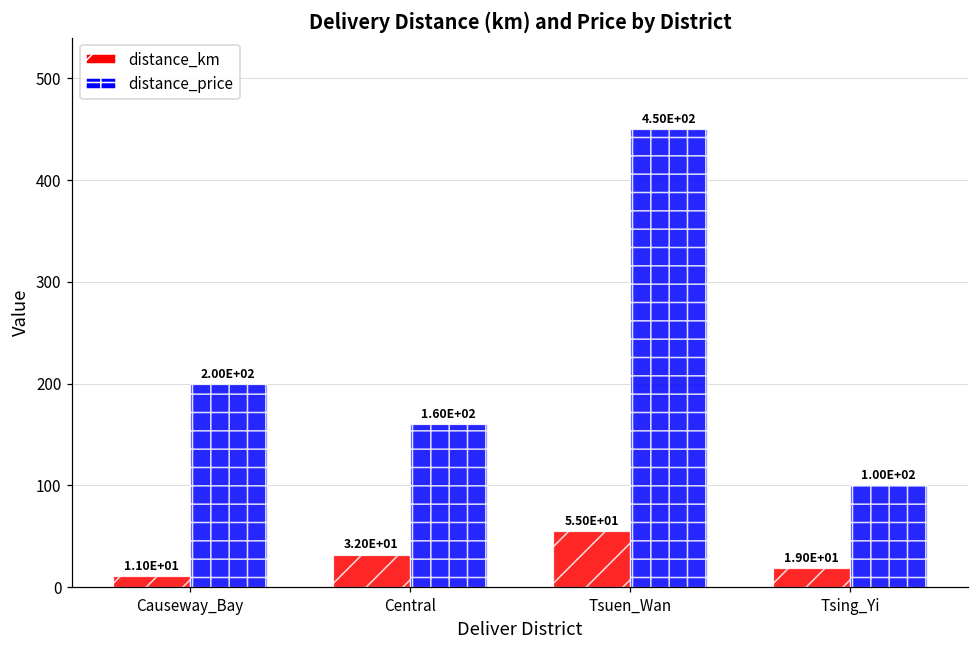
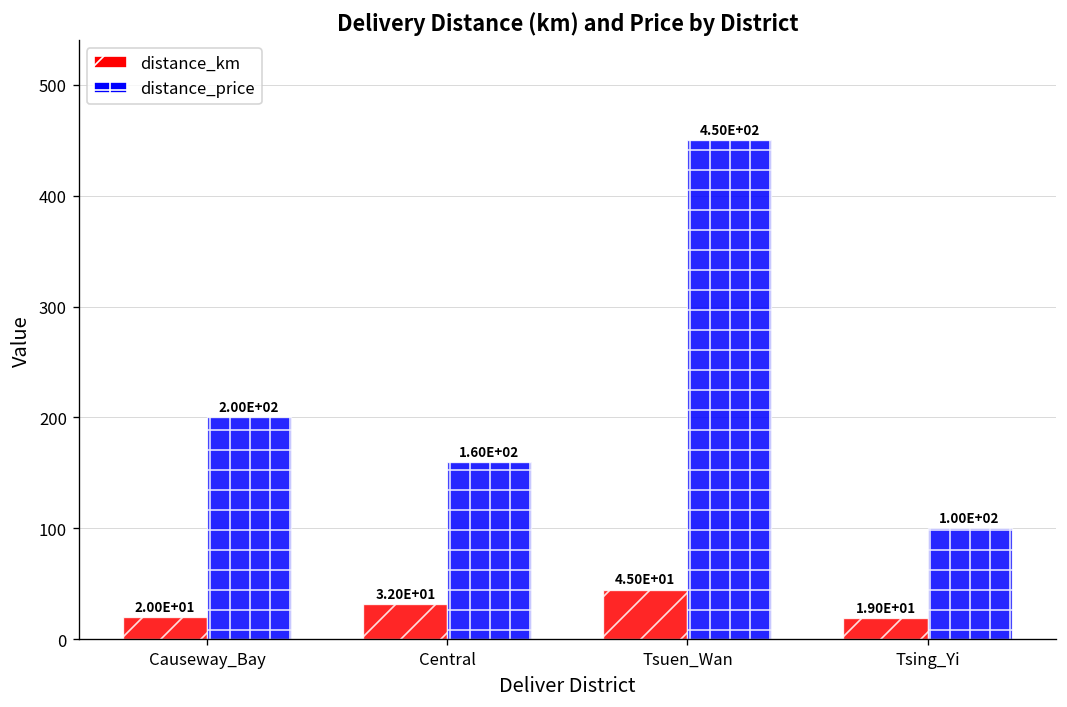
distance_km, Causeway_Bay: 1.10E+01 -> 2.00E+01
distance_km, Tsuen_Wan: 5.50E+01 -> 4.50E+01
